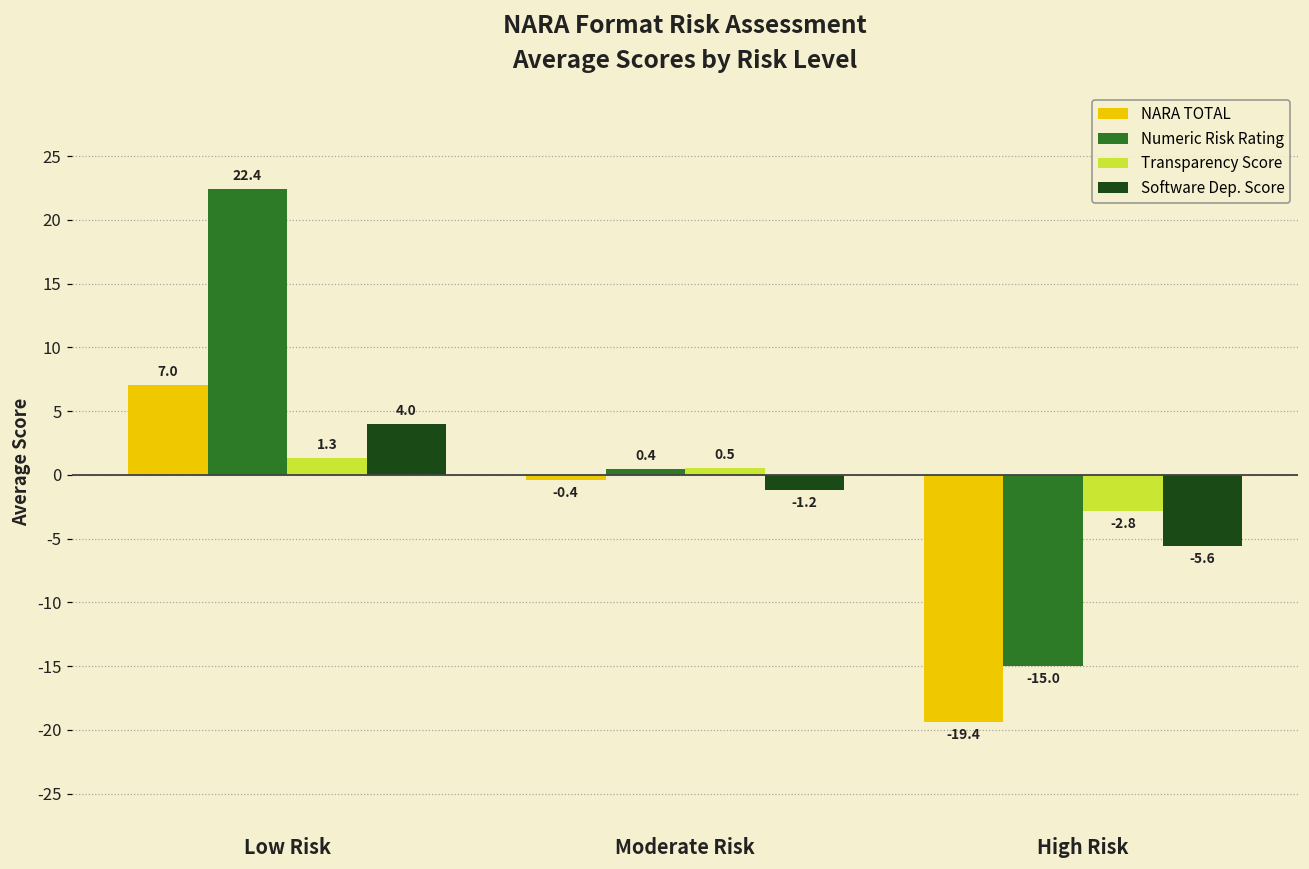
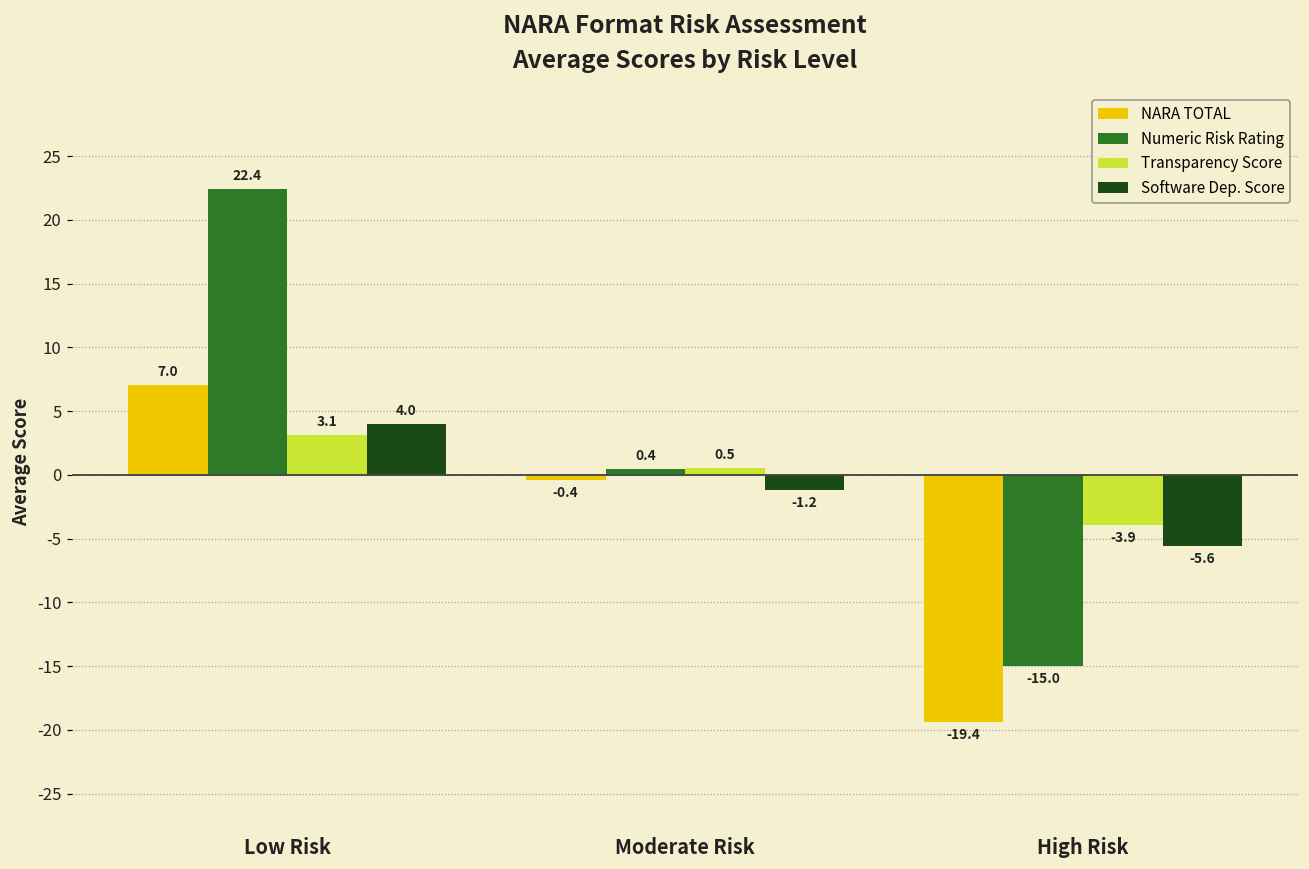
Transparency Score, Low Risk: 1.3 -> 3.1
Transparency Score, High Risk: -2.8 -> -3.9
